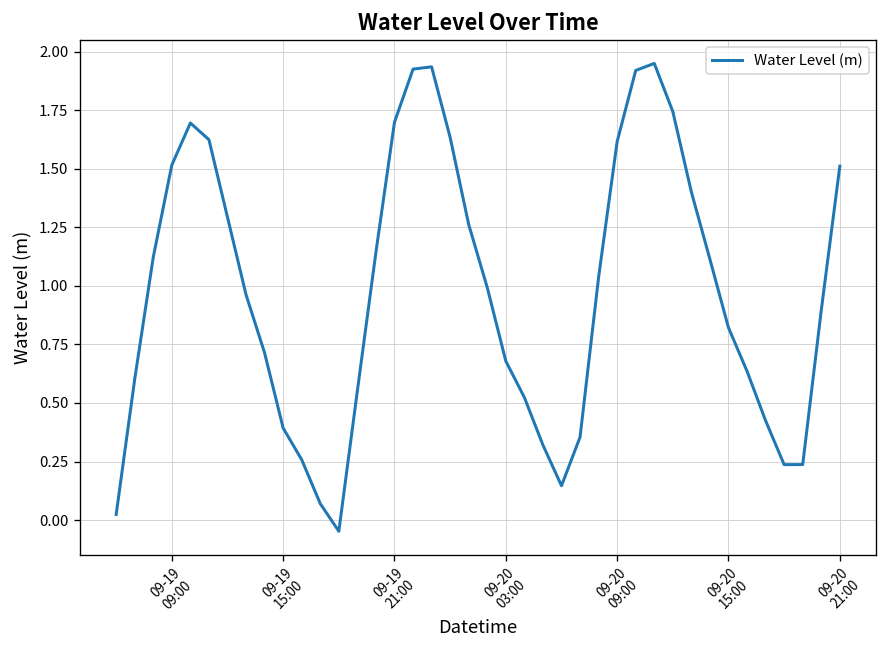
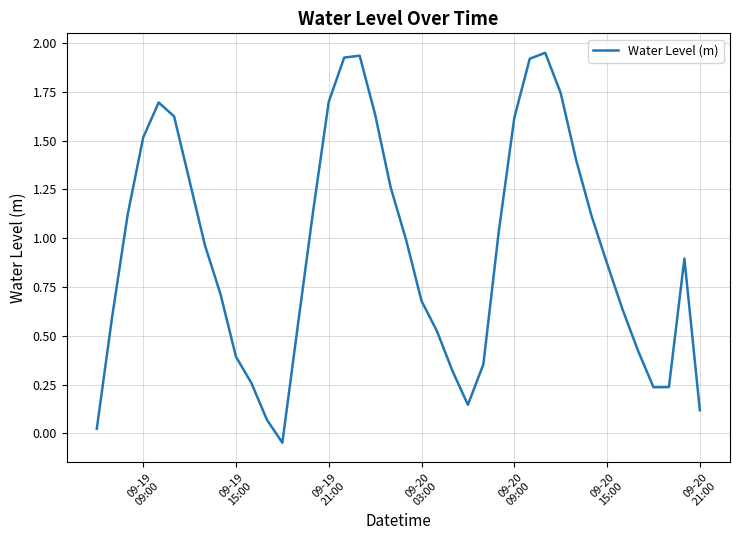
09-20 15:00: 0.82 -> 0.87
09-20 21:00: 1.51 -> 0.12
